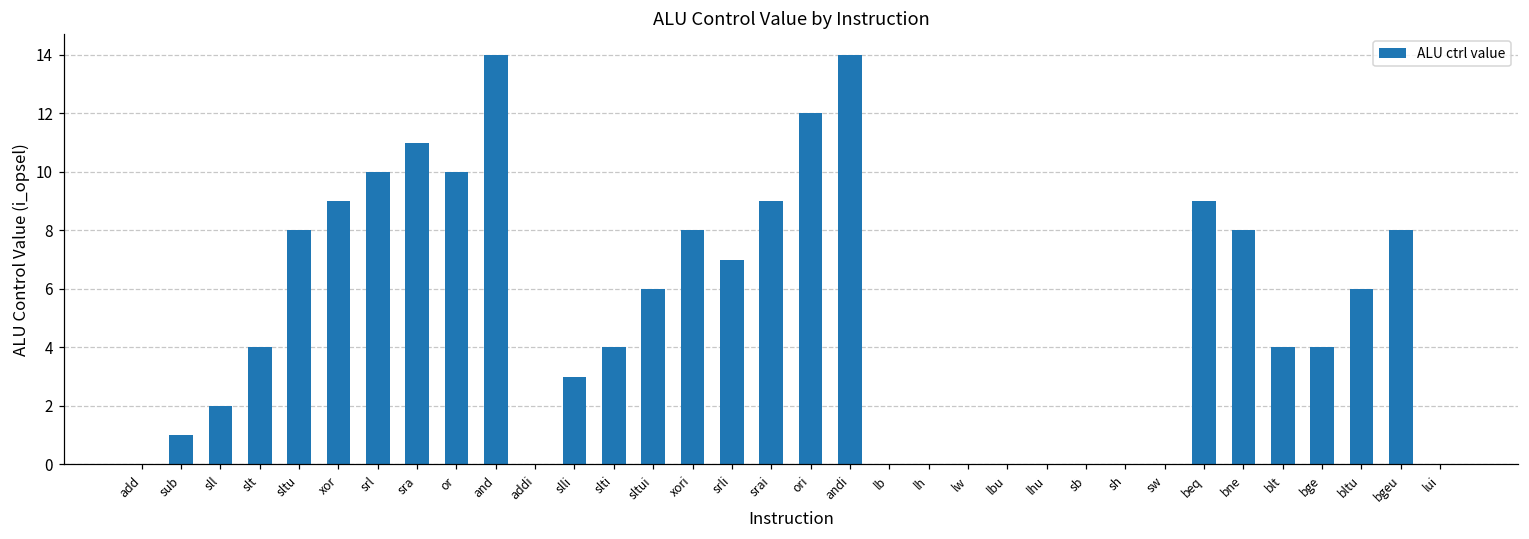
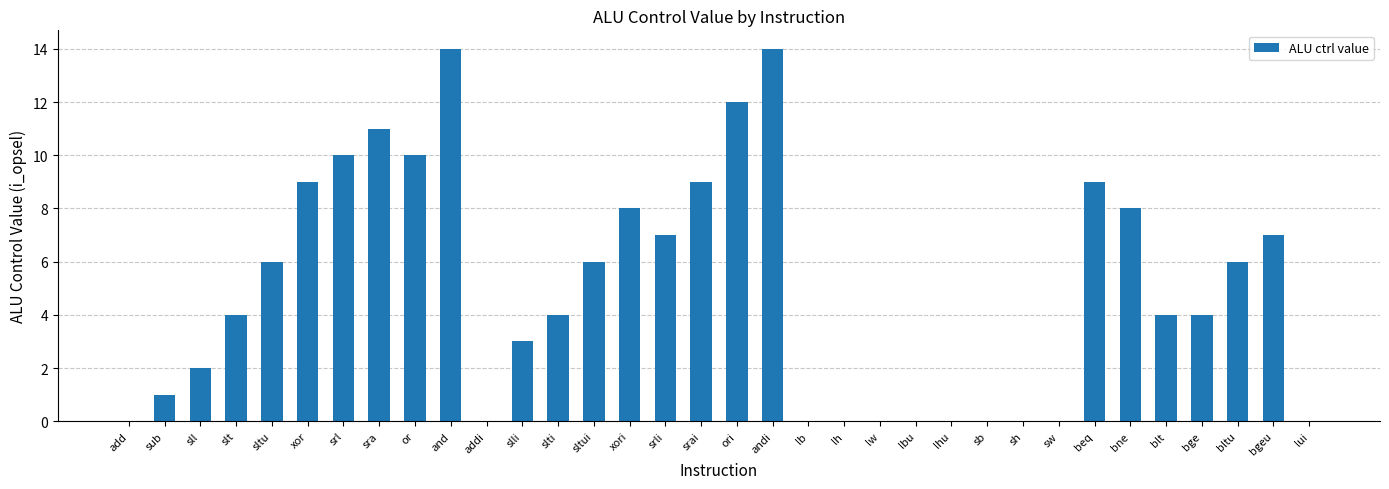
sltu: 8 -> 6
bgeu: 8 -> 7
